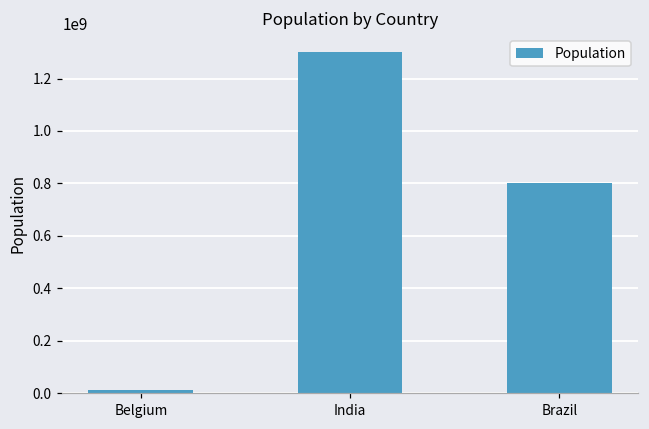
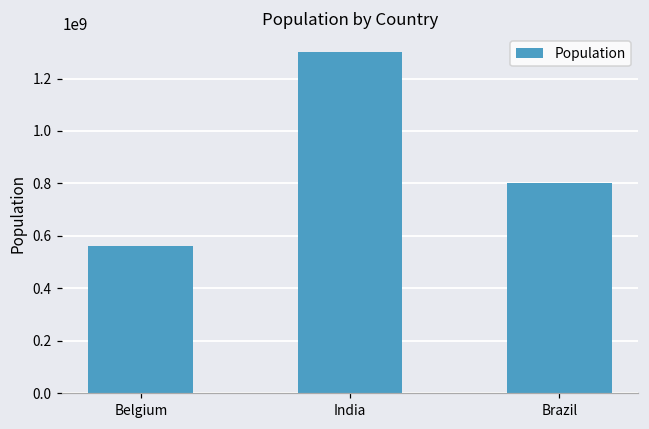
Belgium: 10000000 -> 560000000
